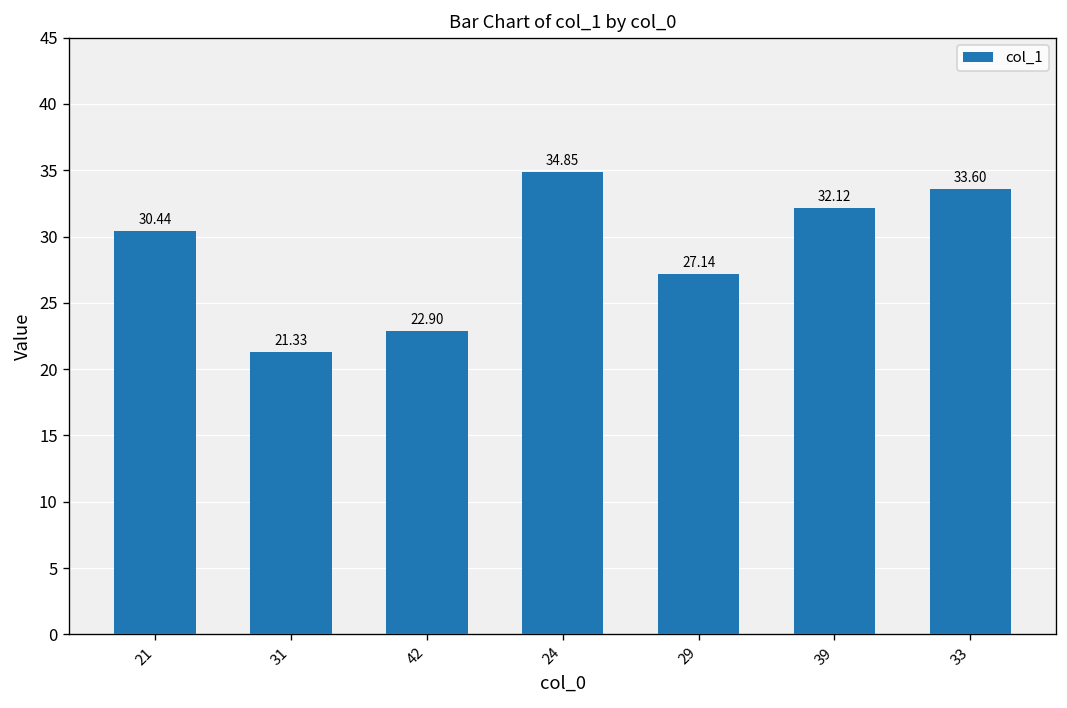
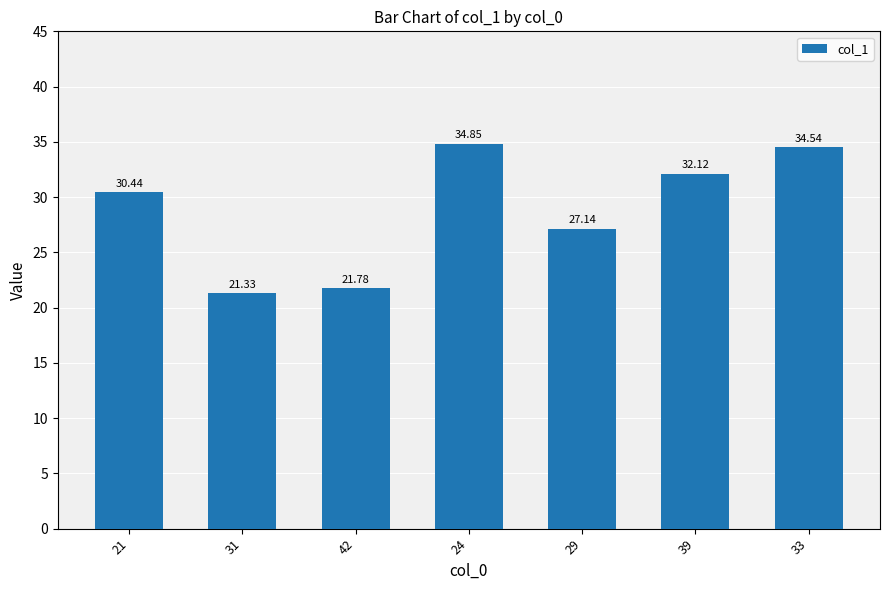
42: 22.90 -> 21.78
33: 33.60 -> 34.54
